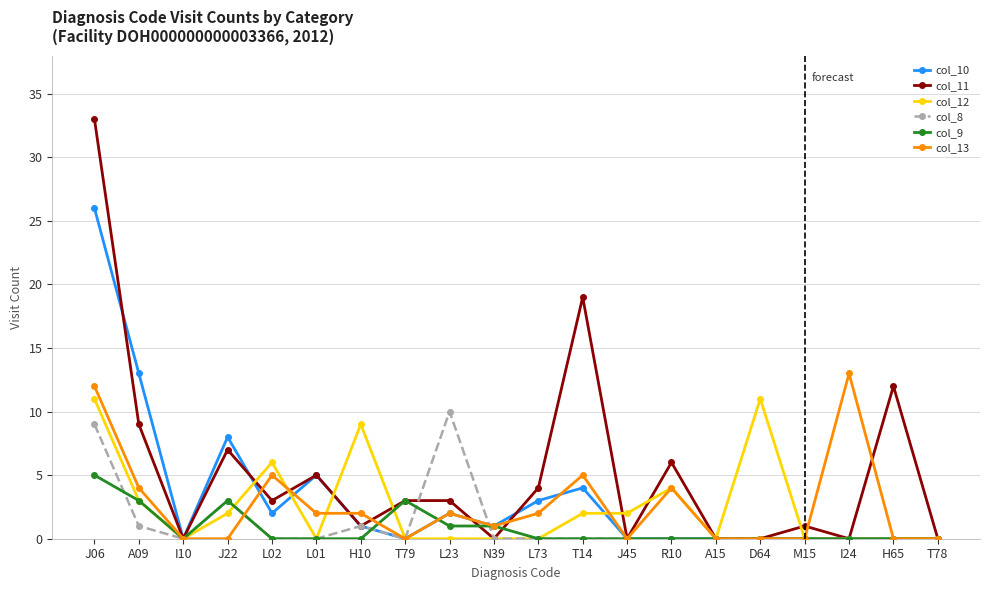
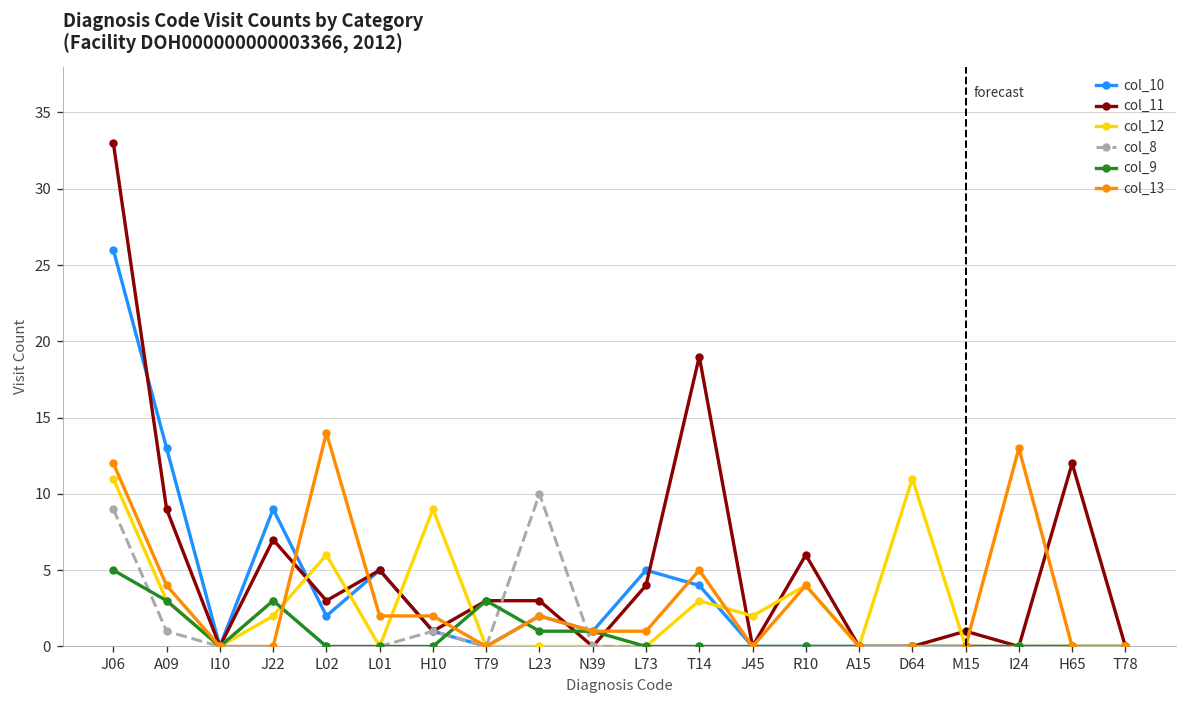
col_10, J22: 8 -> 9
col_13, L02: 5 -> 14
col_10, L73: 3 -> 5
col_13, L73: 2 -> 1
col_12, T14: 2 -> 3
